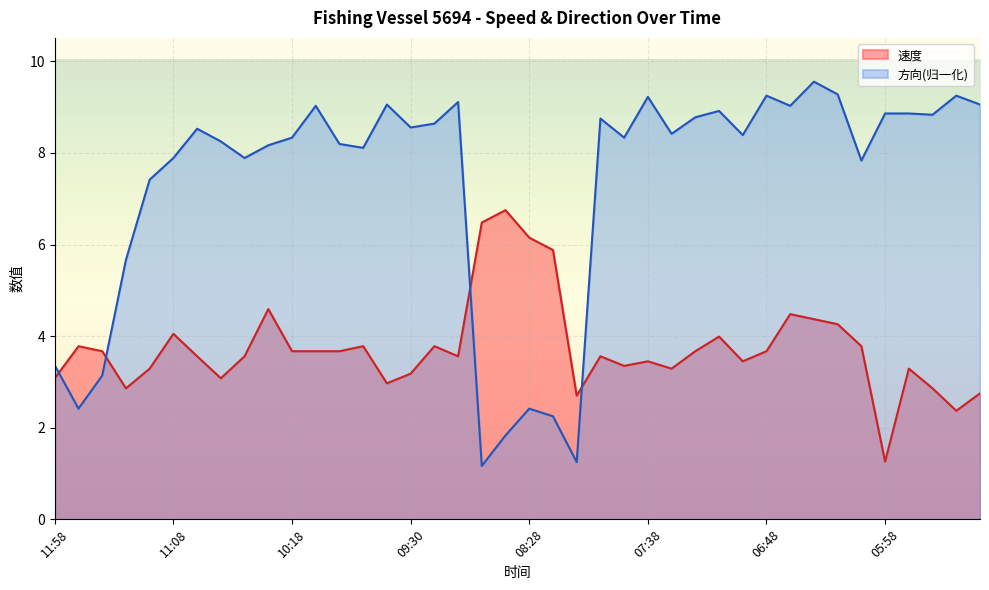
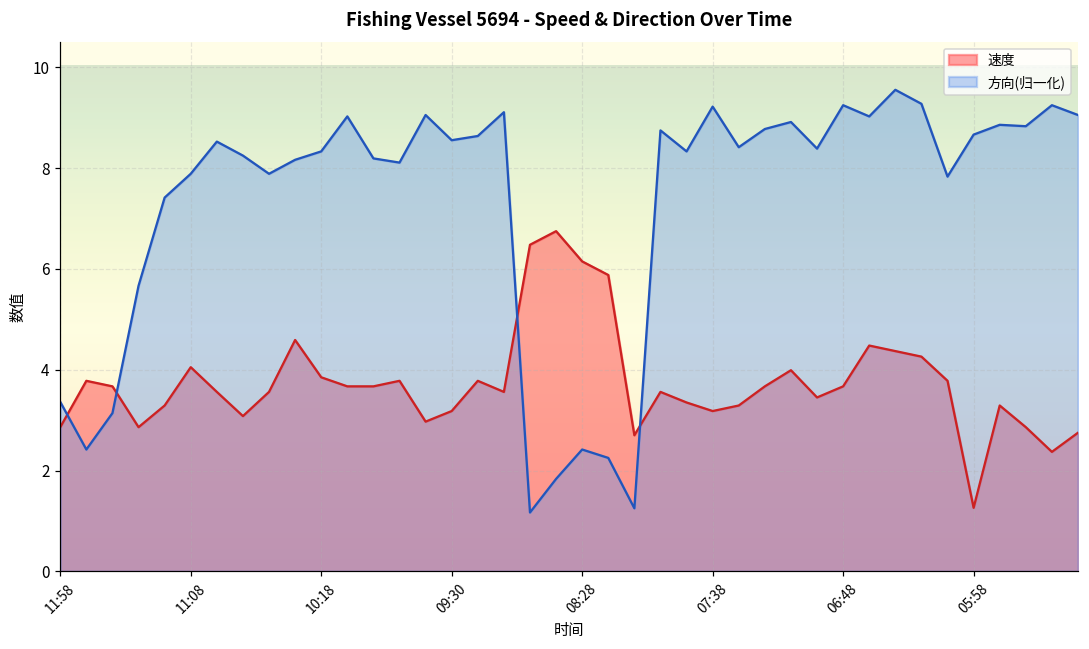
速度, 11:58: 3.1 -> 2.9
速度, 10:18: 3.7 -> 3.9
速度, 07:38: 3.5 -> 3.2
方向(归一化), 05:58: 8.9 -> 8.7
